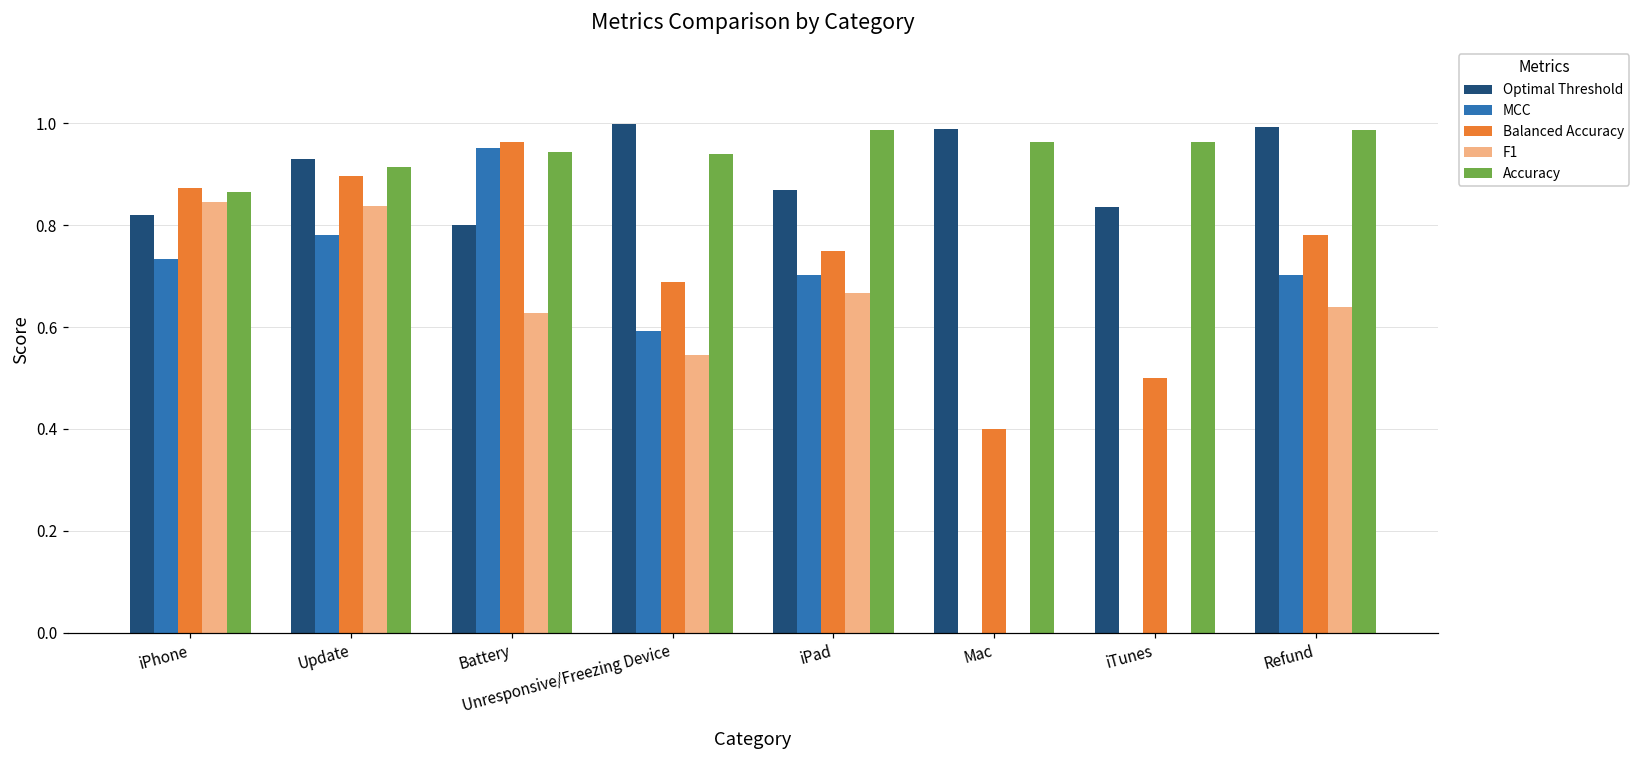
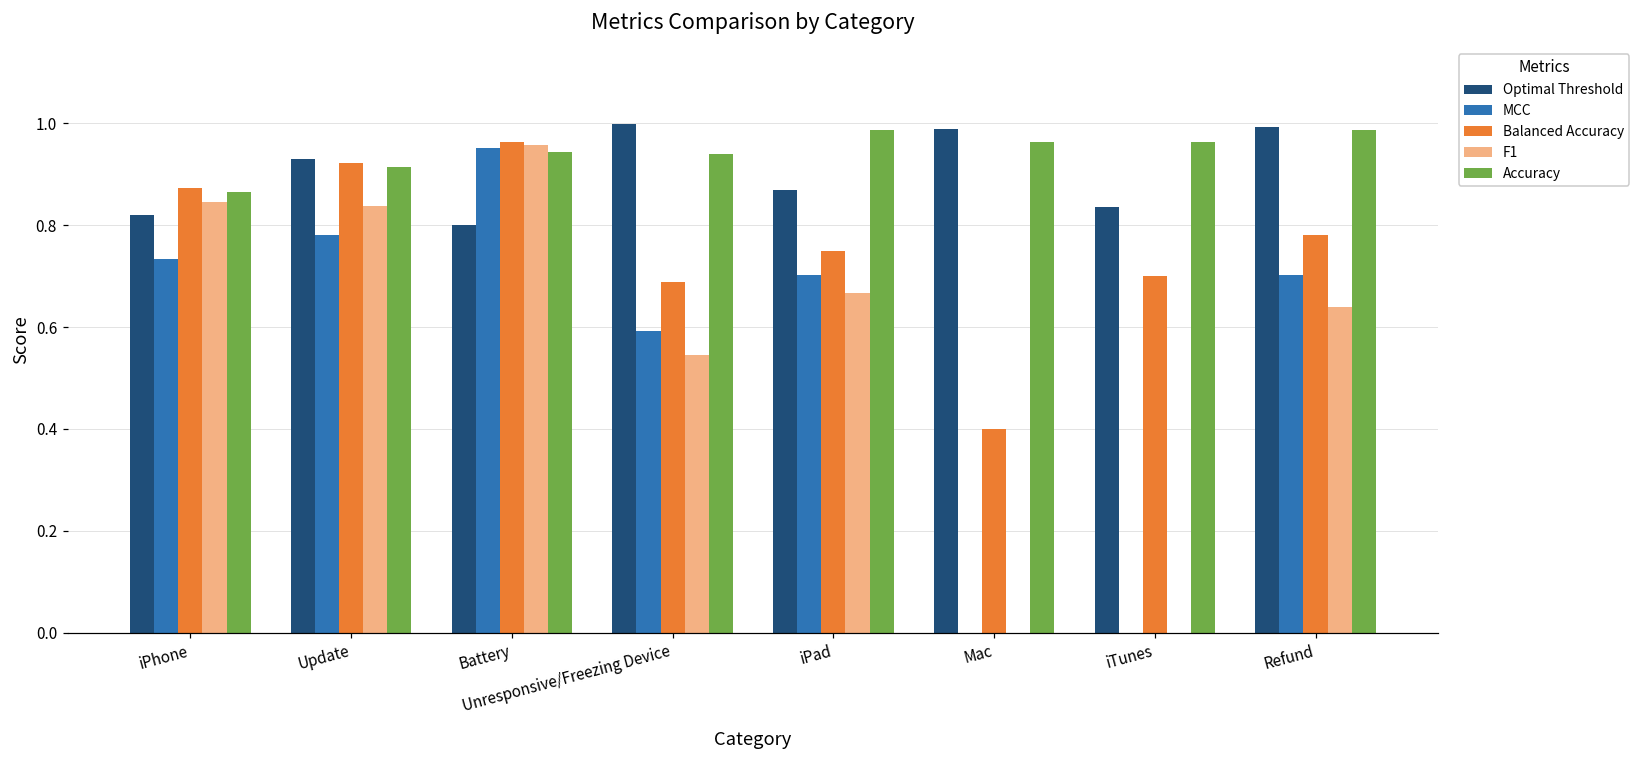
Balanced Accuracy, Update: 0.90 -> 0.92
F1, Battery: 0.63 -> 0.96
Balanced Accuracy, iTunes: 0.5 -> 0.7
